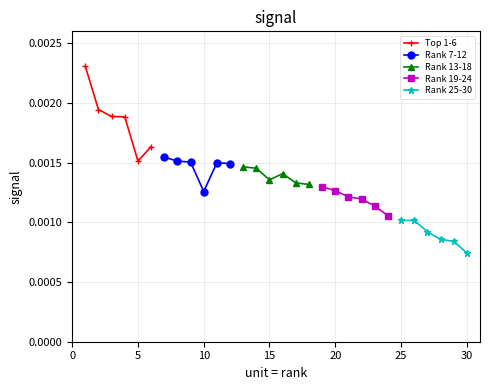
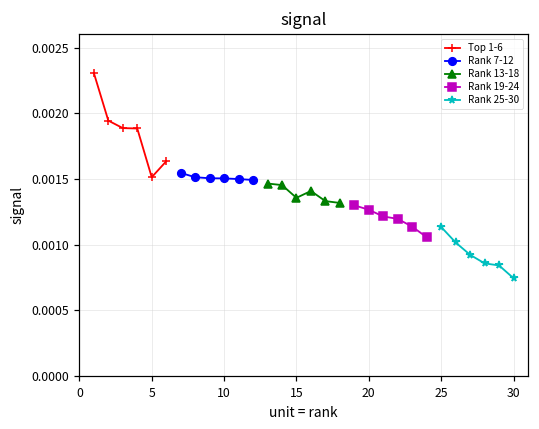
Rank 7-12, 10: 0.00126 -> 0.00150
Rank 25-30, 25: 0.00102 -> 0.00113
